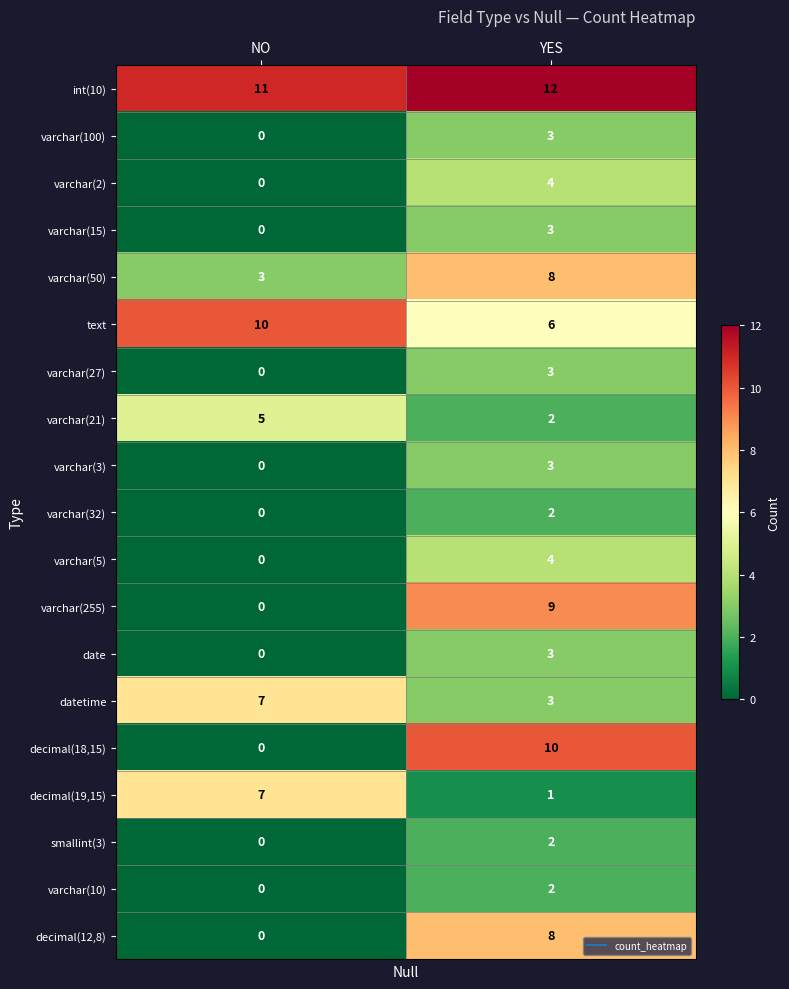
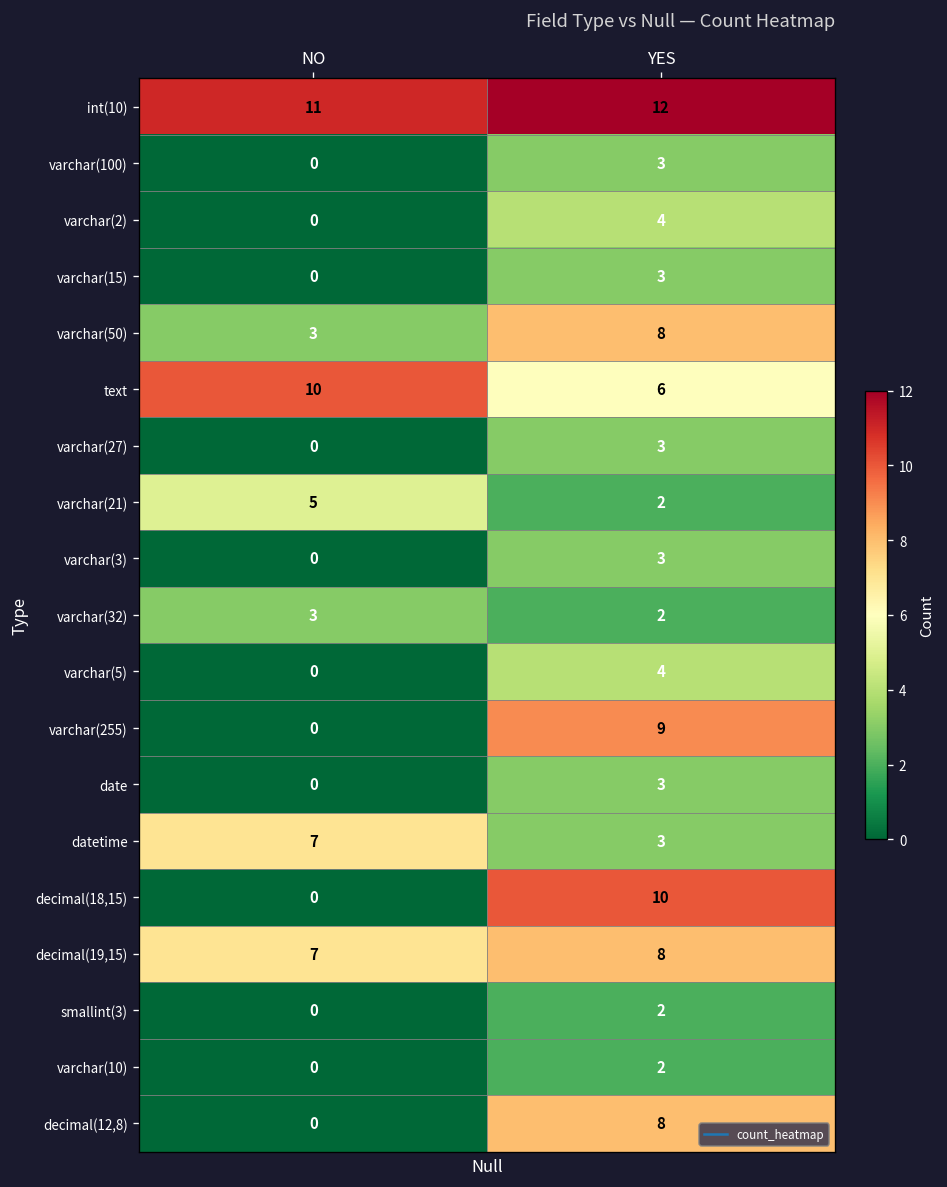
varchar(32), NO: 0 -> 3
decimal(19,15), YES: 1 -> 8
